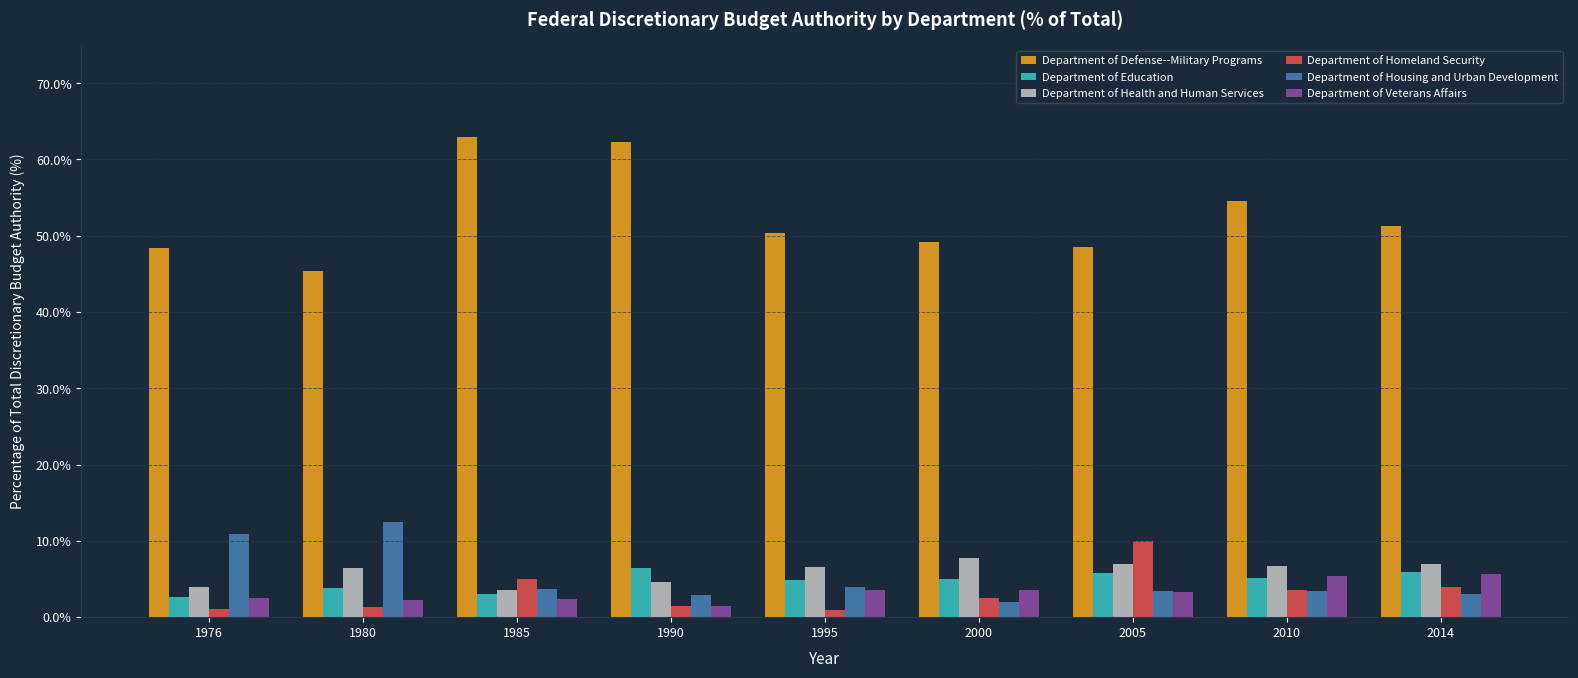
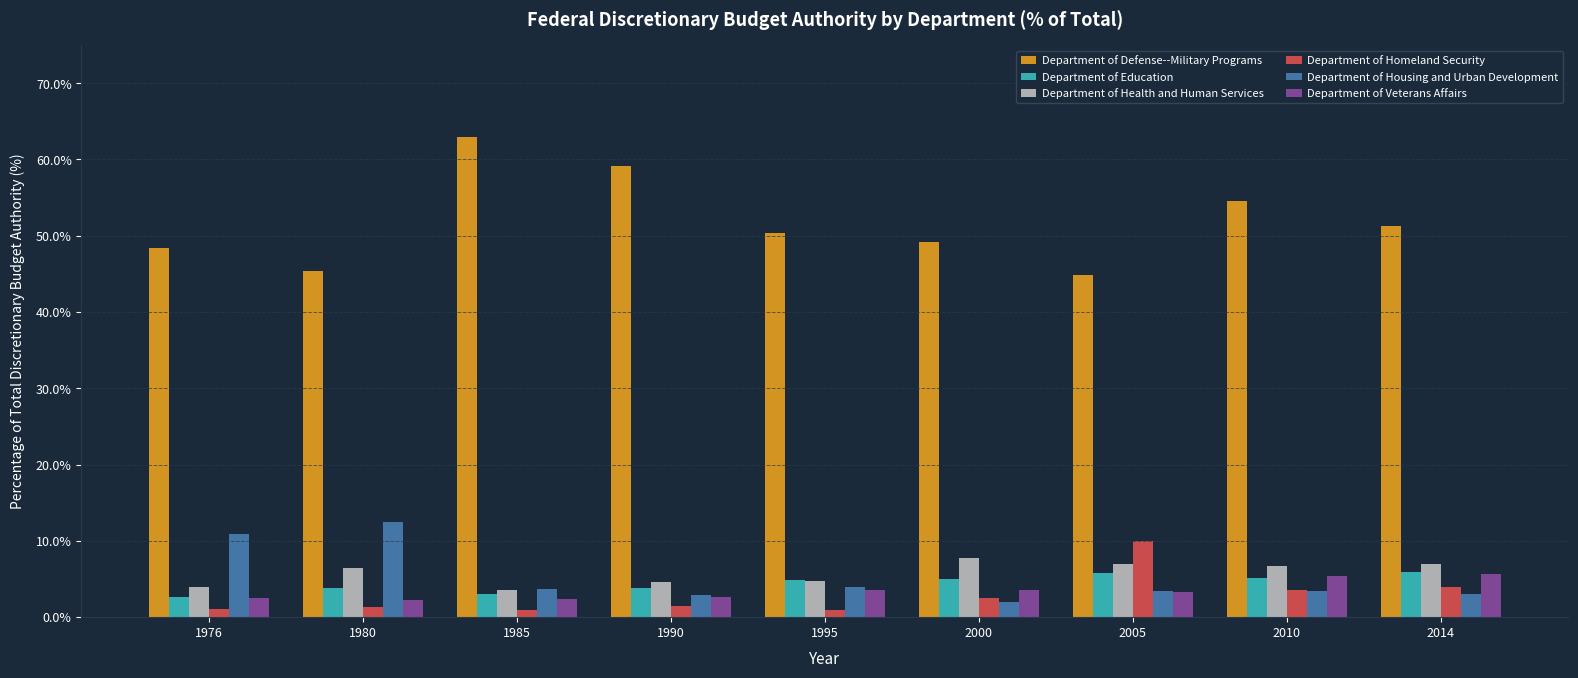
Department of Homeland Security, 1985: 5% -> 1%
Department of Defense--Military Programs, 1990: 62% -> 59%
Department of Education, 1990: 6% -> 4%
Department of Veterans Affairs, 1990: 2% -> 3%
Department of Health and Human Services, 1995: 7% -> 5%
Department of Defense--Military Programs, 2005: 49% -> 45%
